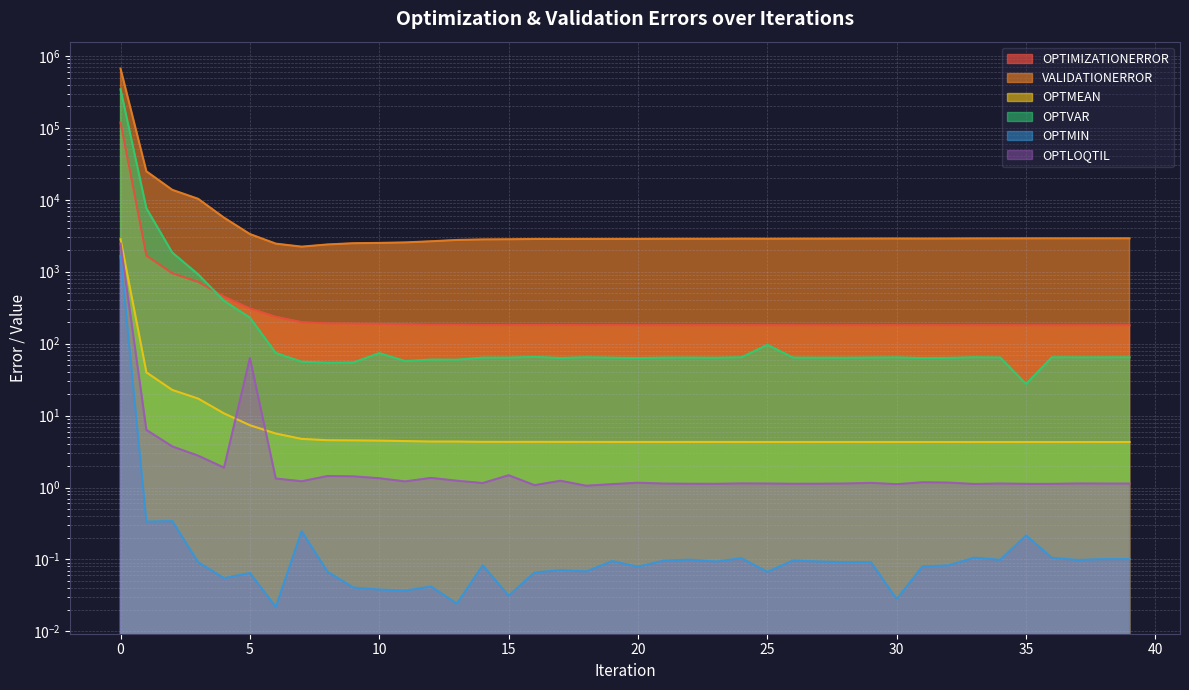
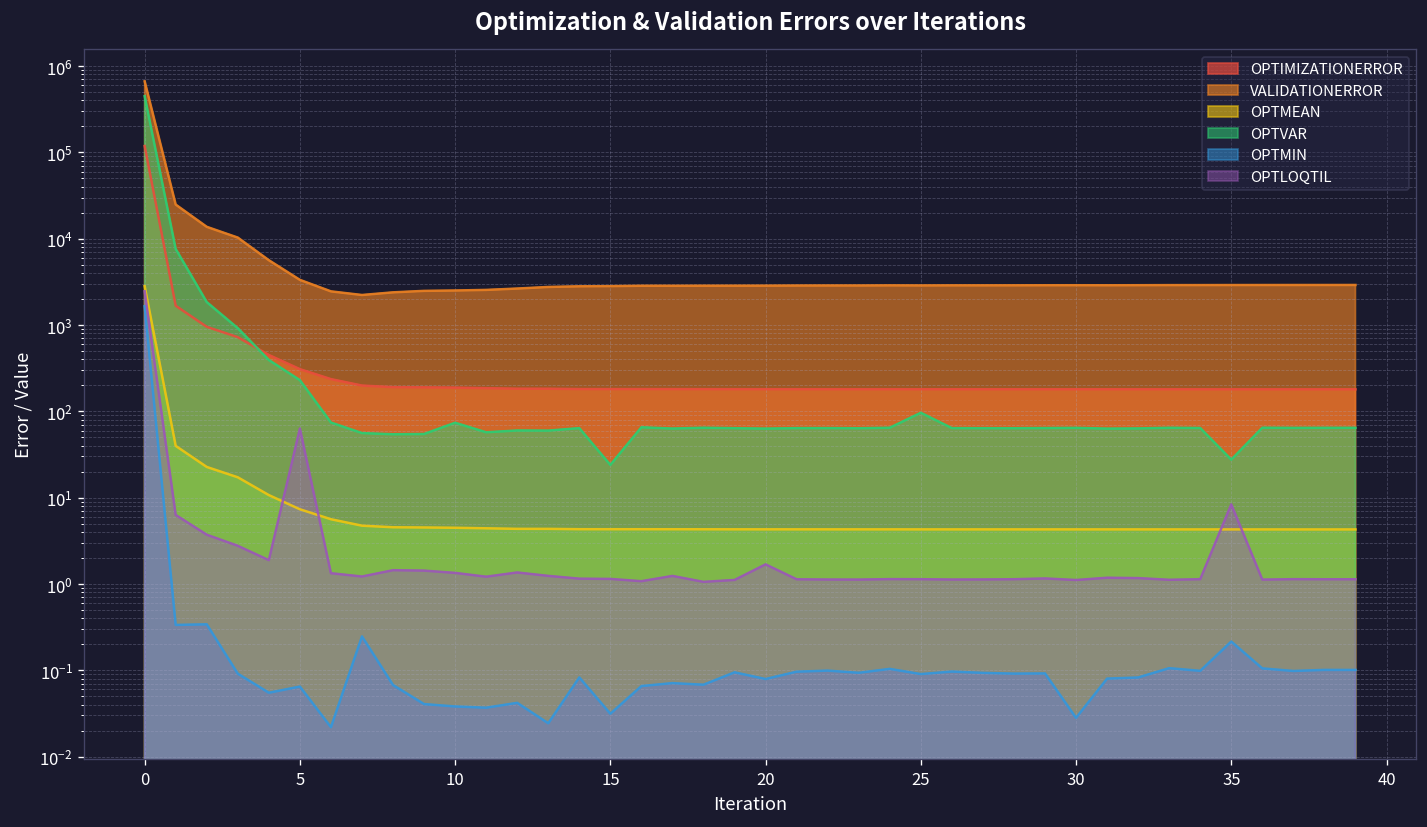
OPTVAR, 0: 300000 -> 400000
OPTVAR, 15: 60 -> 24
OPTLOQTIL, 15: 1.5 -> 1.1
OPTLOQTIL, 20: 1.2 -> 1.7
OPTMIN, 25: 0.07 -> 0.09
OPTLOQTIL, 35: 1.1 -> 8
